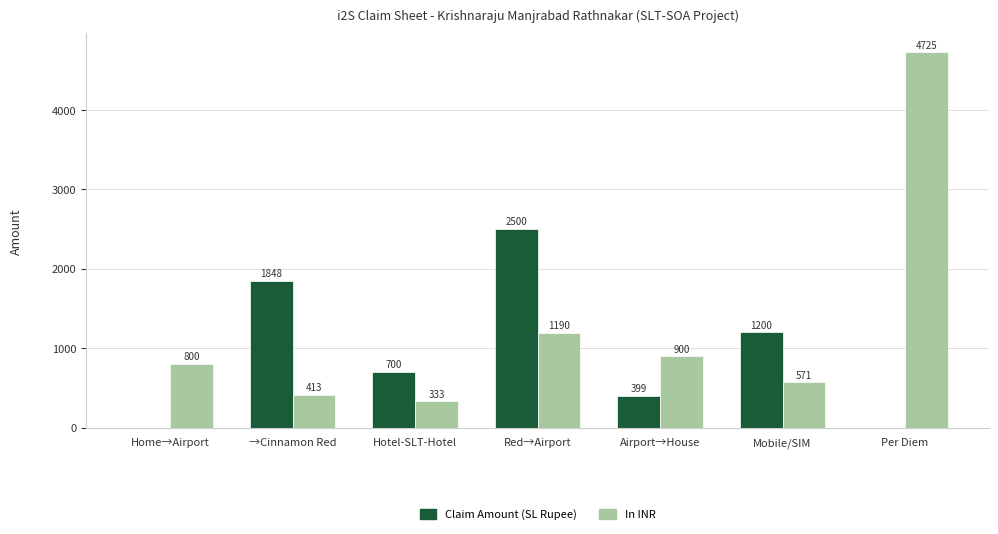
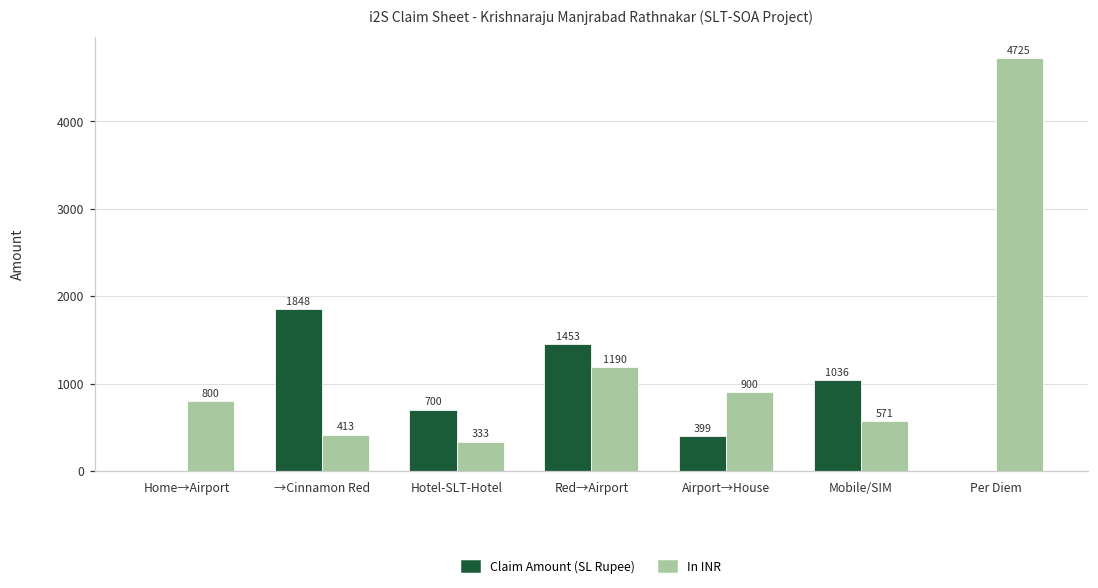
Claim Amount (SL Rupee), Red→Airport: 2500 -> 1453
Claim Amount (SL Rupee), Mobile/SIM: 1200 -> 1036
